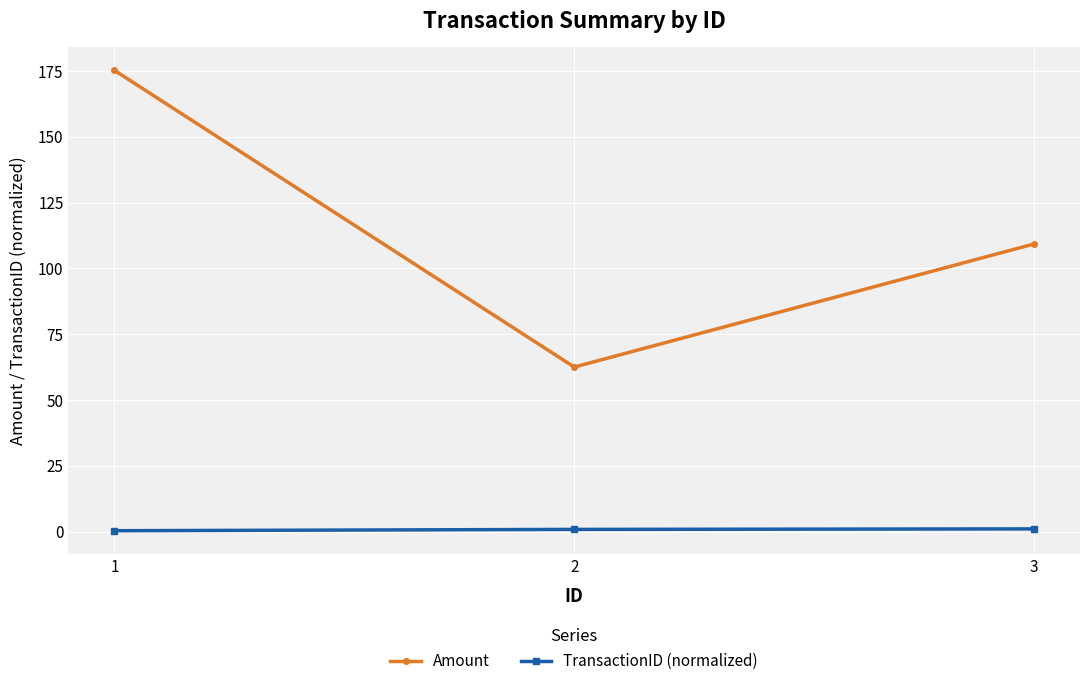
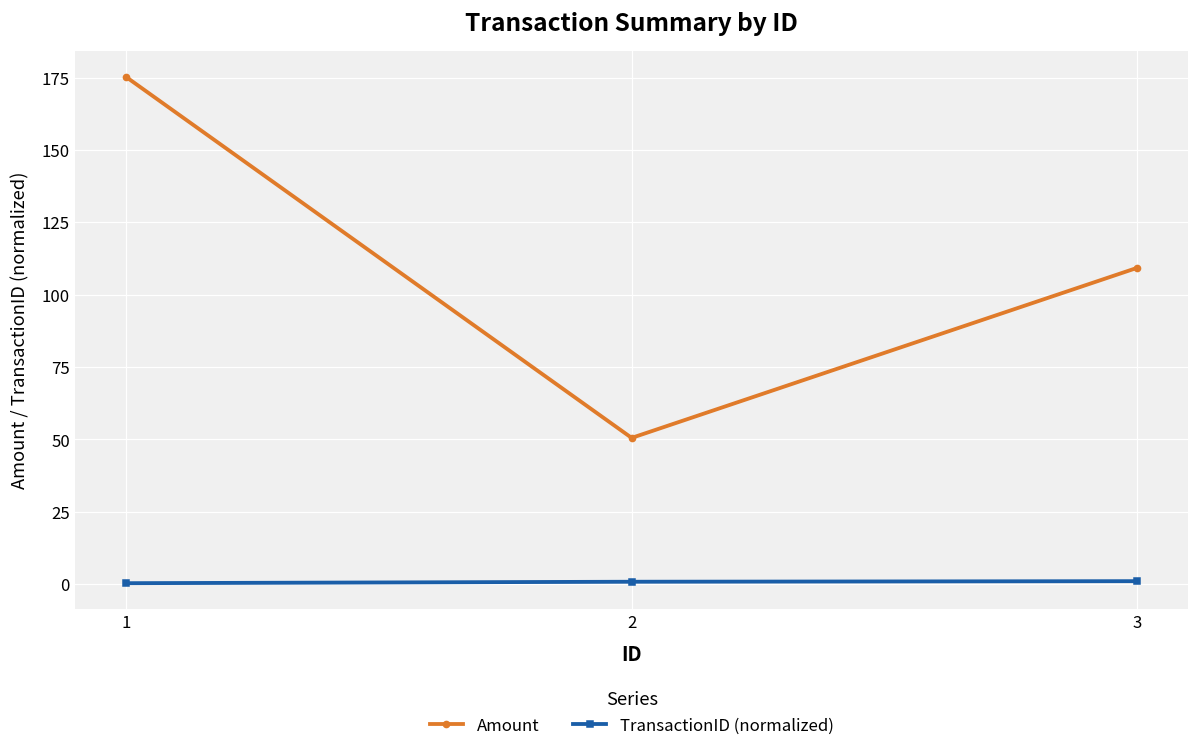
Amount, 2: 63 -> 51
